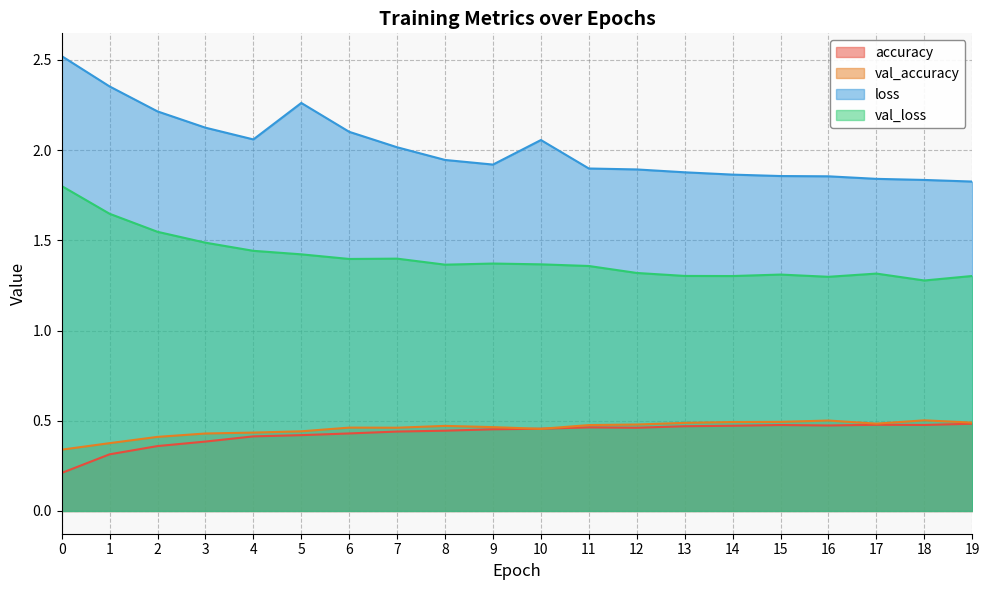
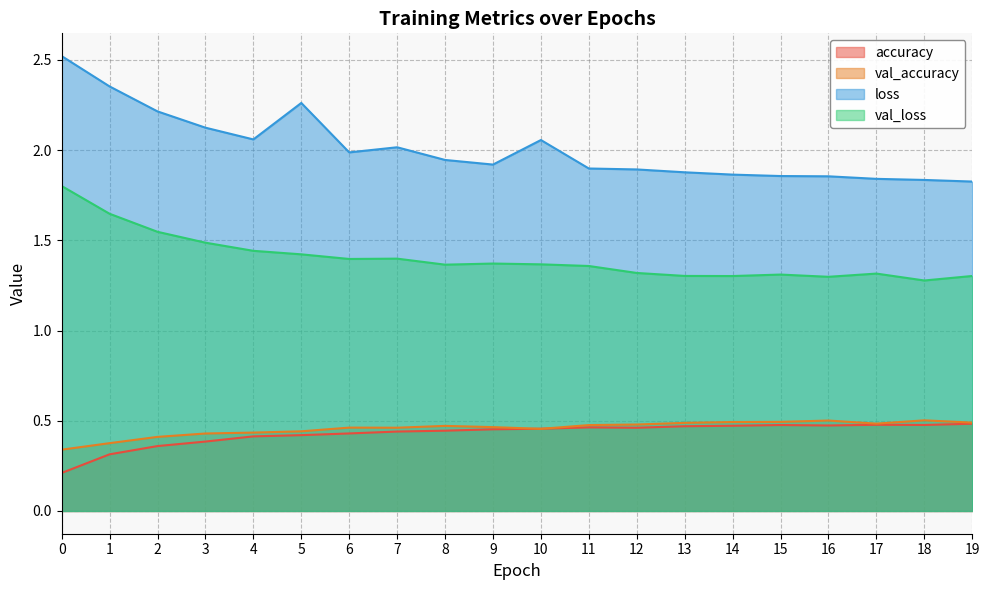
loss, 6: 2.10 -> 1.99
